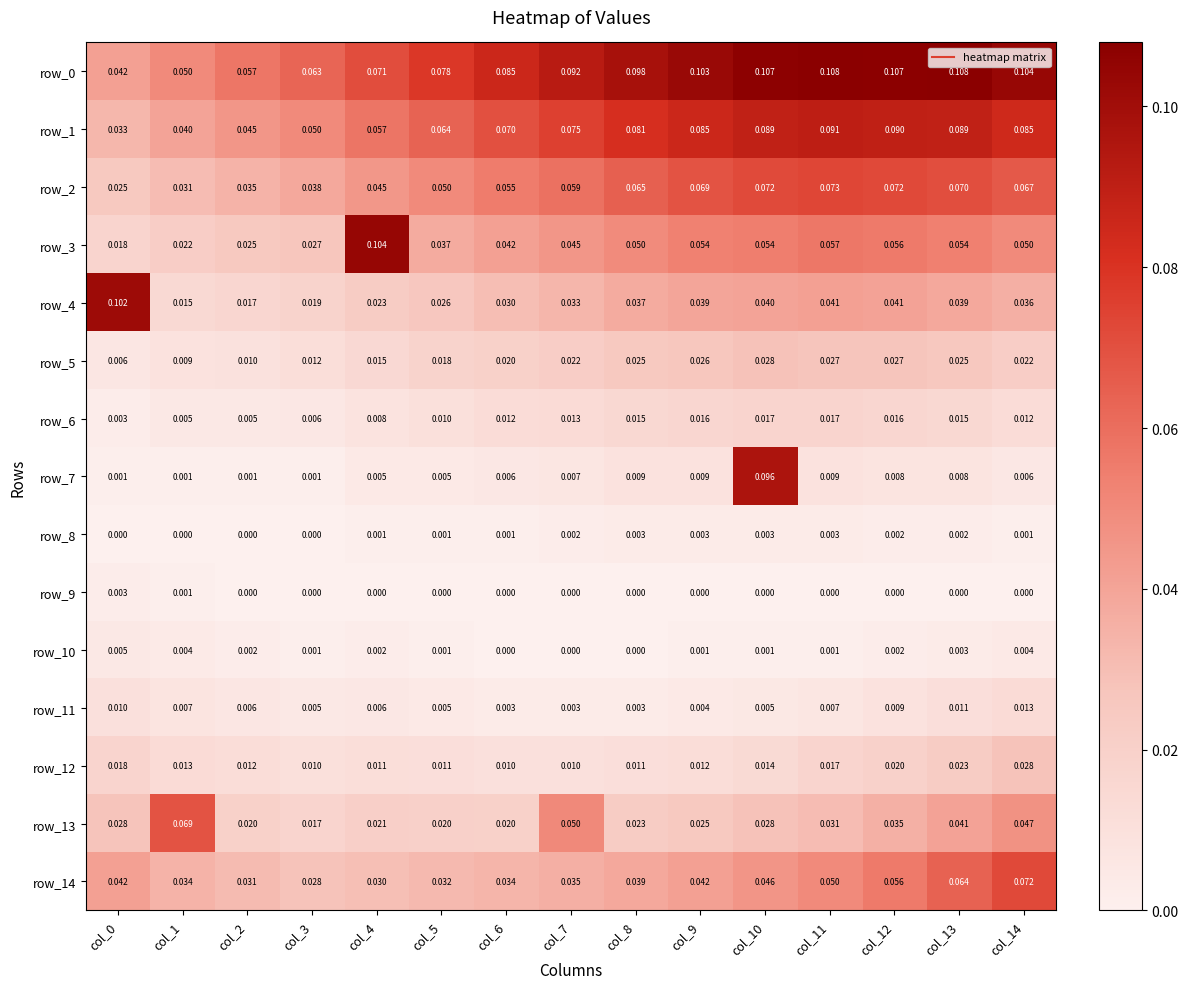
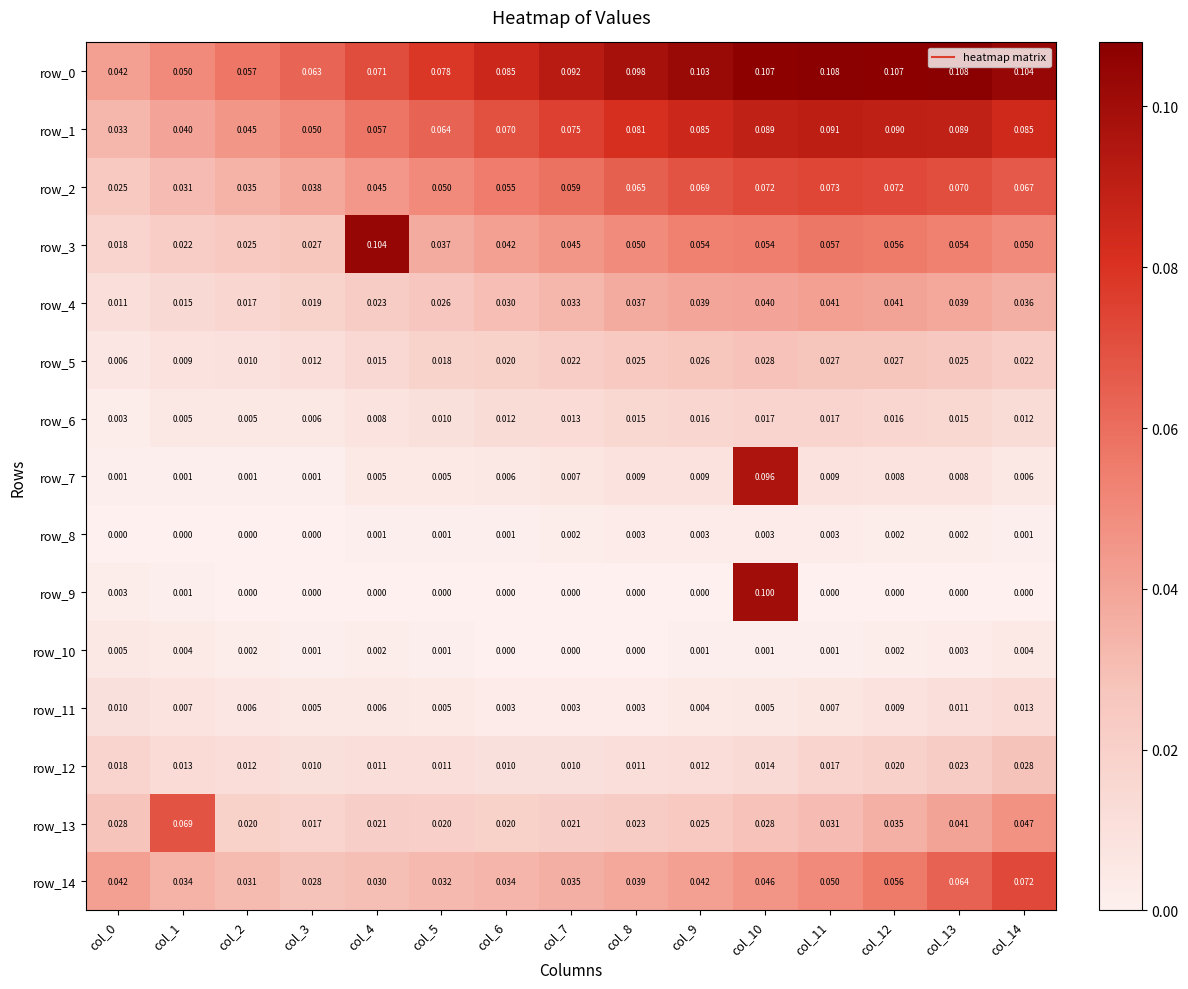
row_4, col_0: 0.102 -> 0.011
row_9, col_10: 0.000 -> 0.100
row_13, col_7: 0.050 -> 0.021
